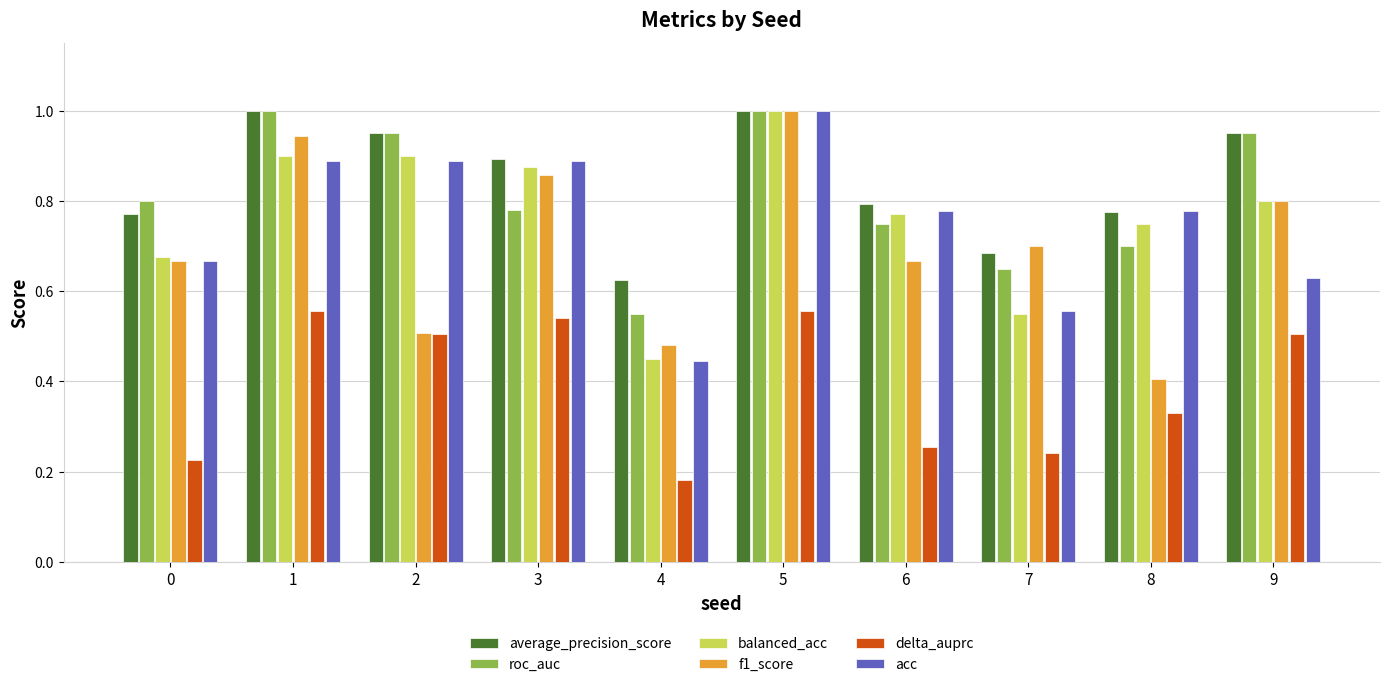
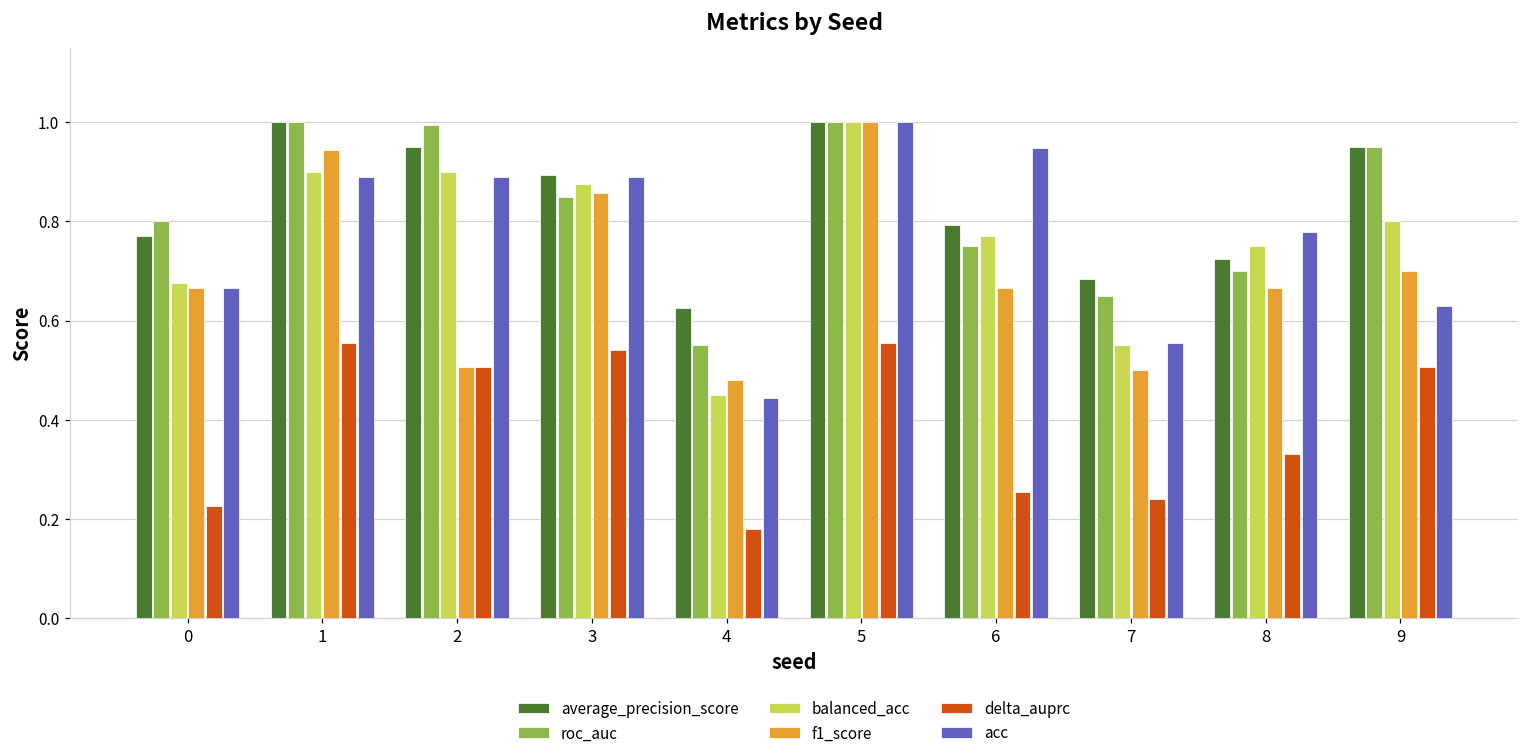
roc_auc, 2: 0.95 -> 0.99
roc_auc, 3: 0.78 -> 0.85
acc, 6: 0.78 -> 0.95
f1_score, 7: 0.7 -> 0.5
average_precision_score, 8: 0.78 -> 0.72
f1_score, 8: 0.41 -> 0.67
f1_score, 9: 0.8 -> 0.7
